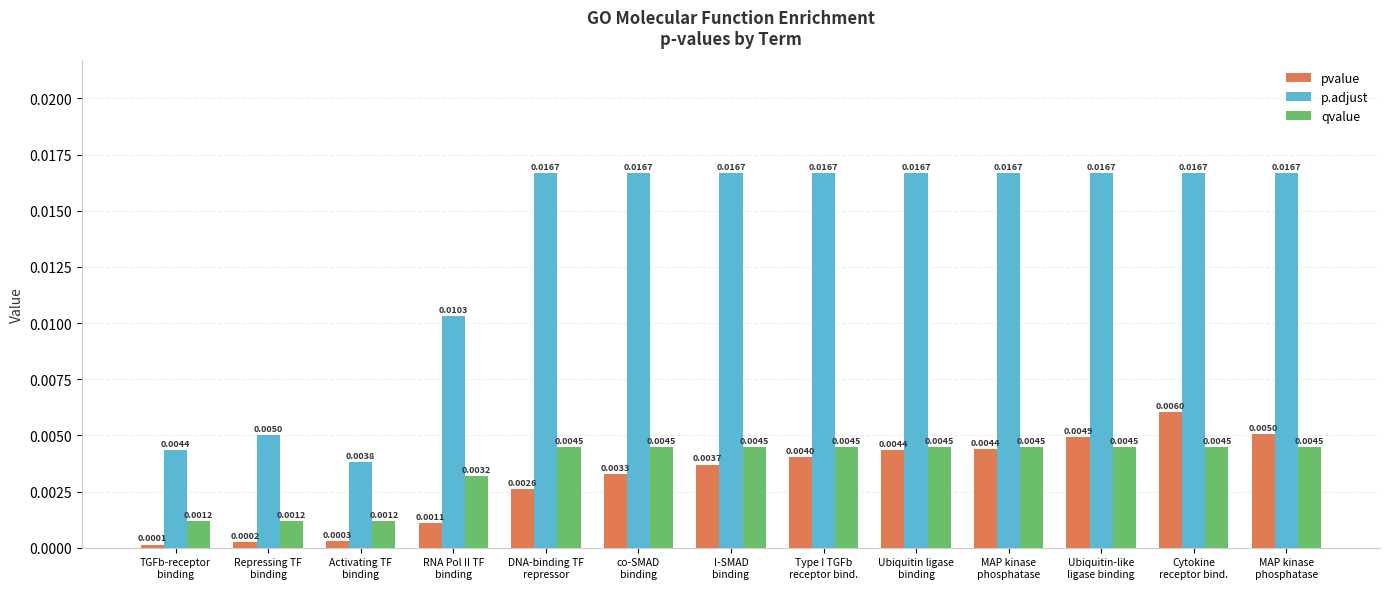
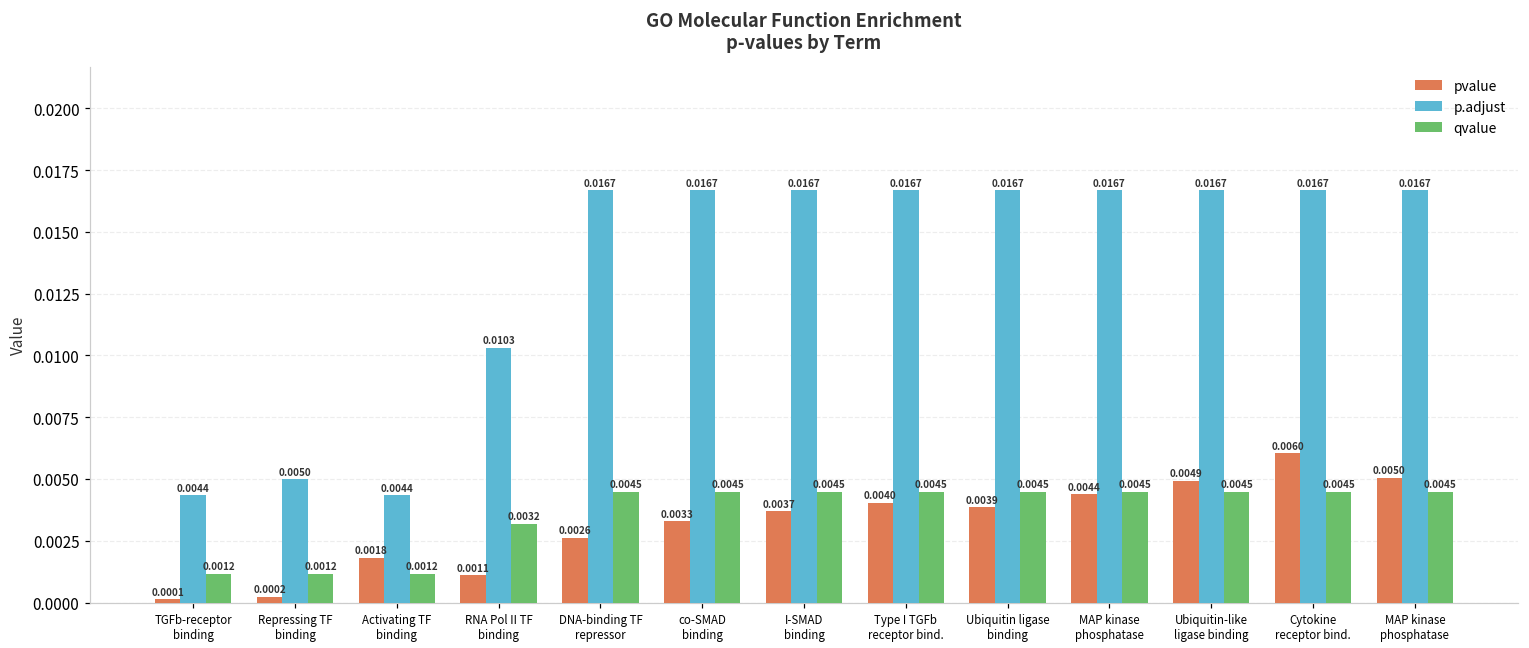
pvalue, Activating TF binding: 0.0003 -> 0.0018
p.adjust, Activating TF binding: 0.0038 -> 0.0044
pvalue, Ubiquitin ligase binding: 0.0044 -> 0.0039
